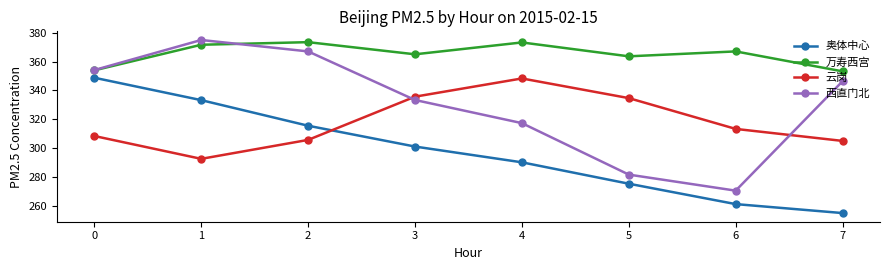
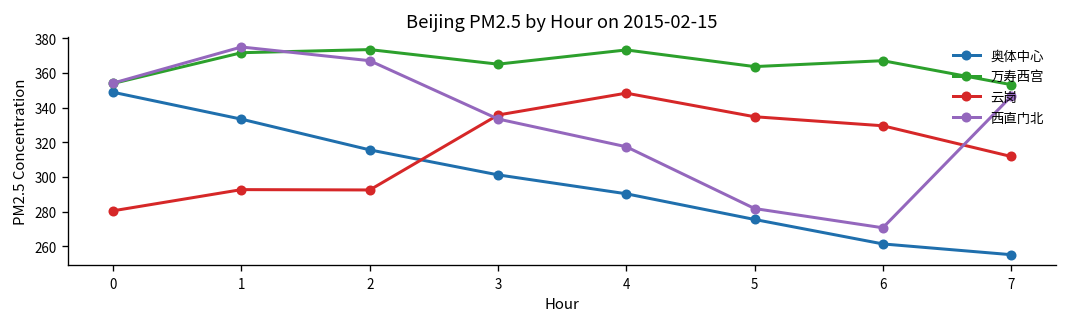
云岗, 0: 309 -> 281
云岗, 2: 306 -> 293
云岗, 6: 313 -> 330
云岗, 7: 305 -> 312
